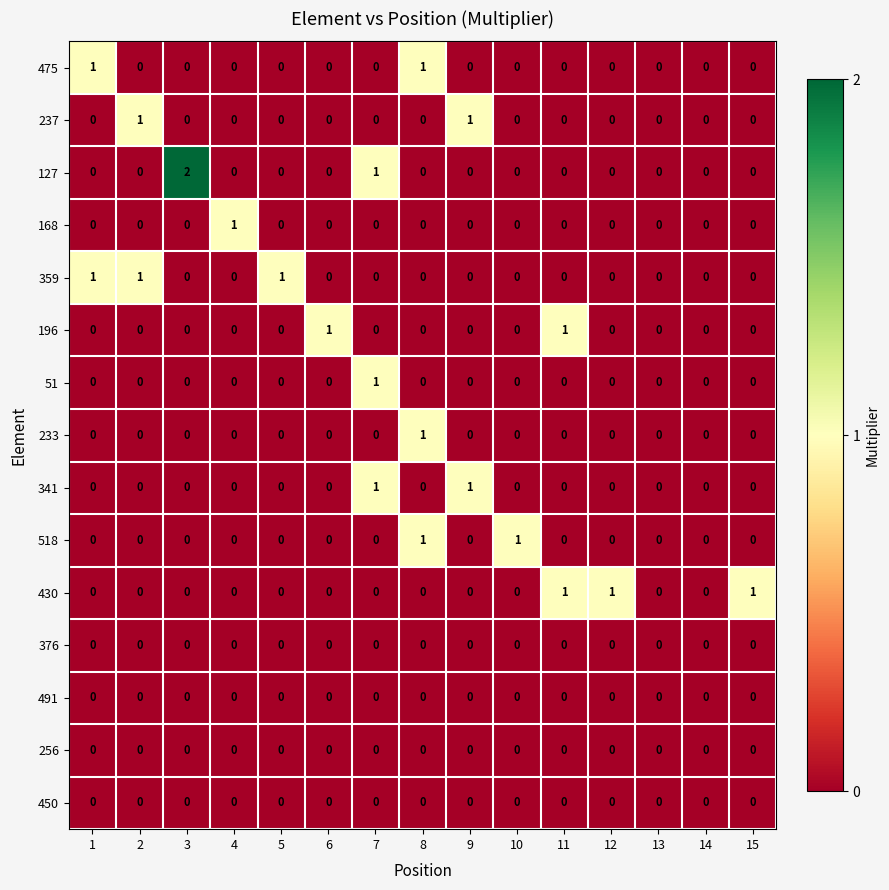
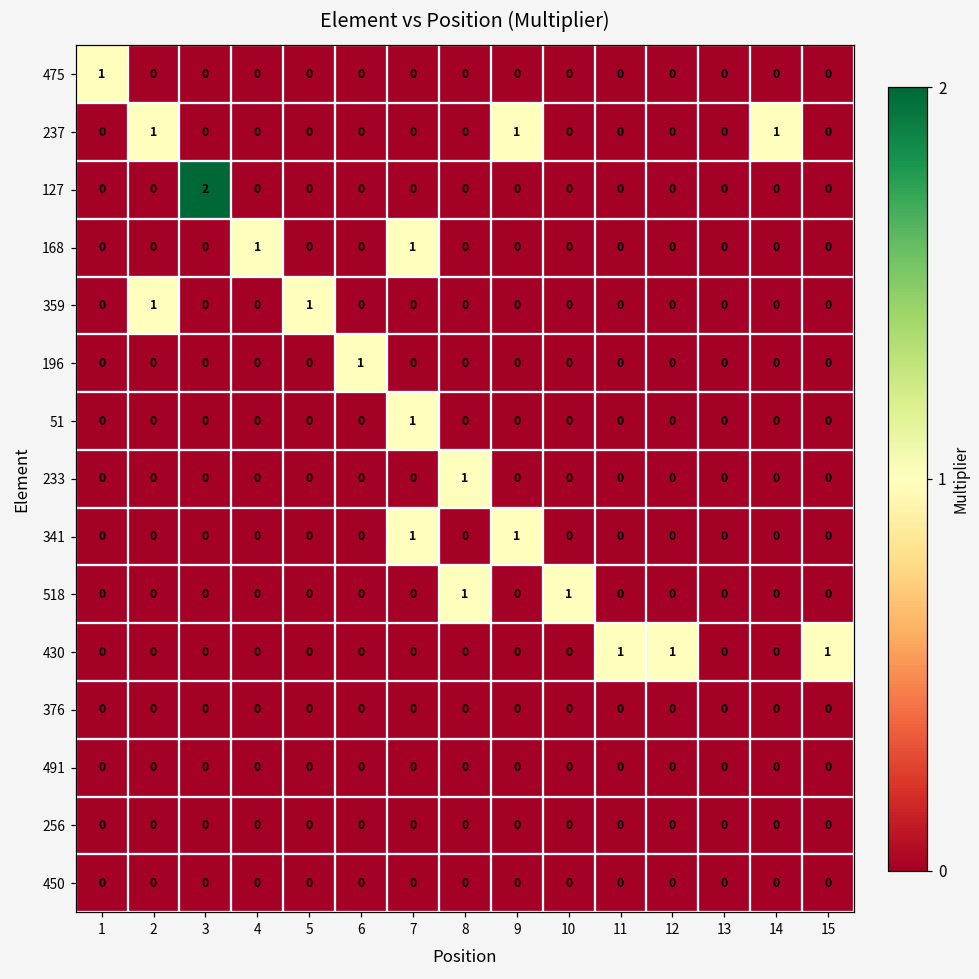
475, 8: 1 -> 0
237, 14: 0 -> 1
127, 7: 1 -> 0
168, 7: 0 -> 1
359, 1: 1 -> 0
196, 11: 1 -> 0
